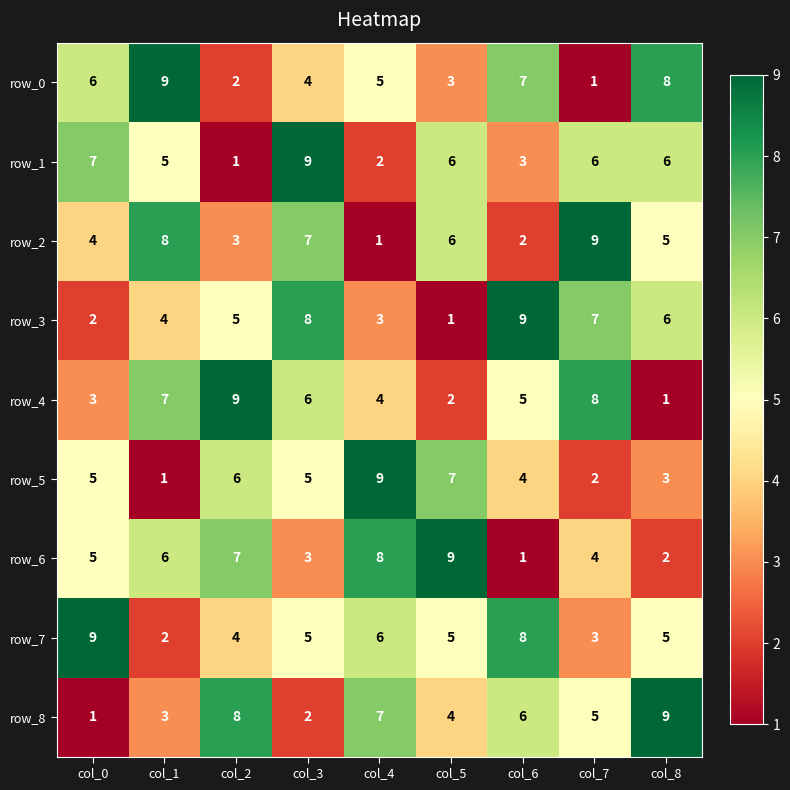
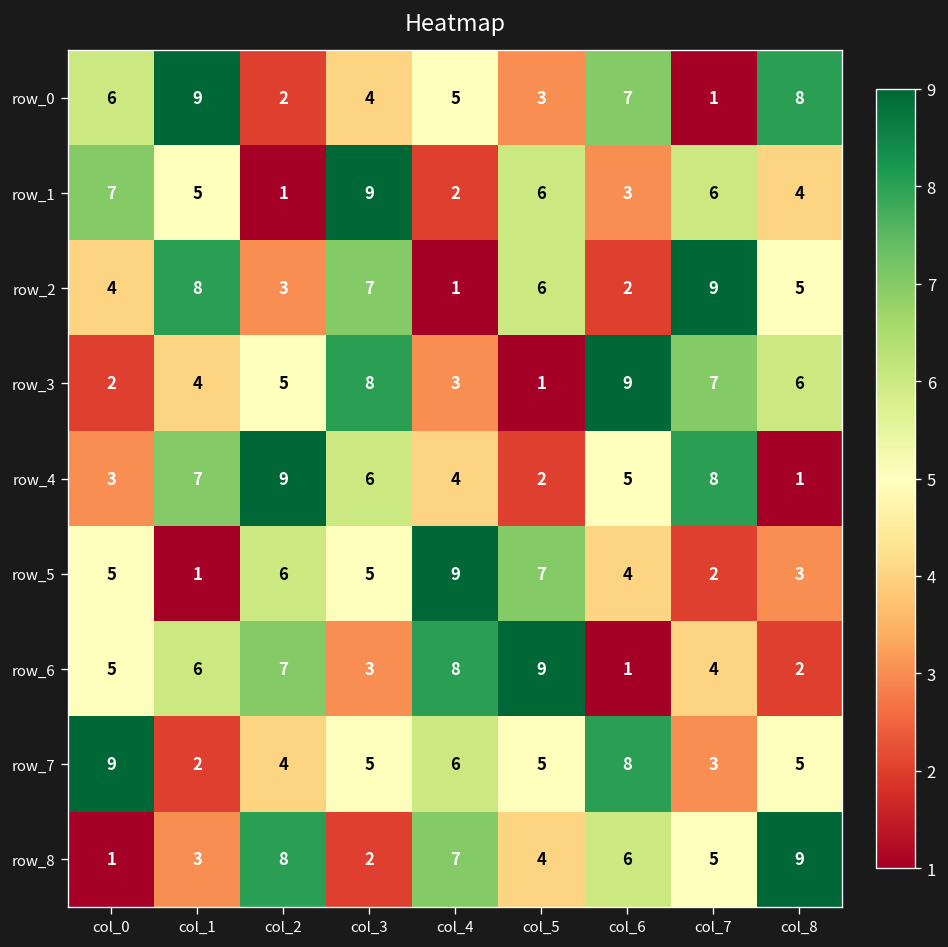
row_1, col_8: 6 -> 4
